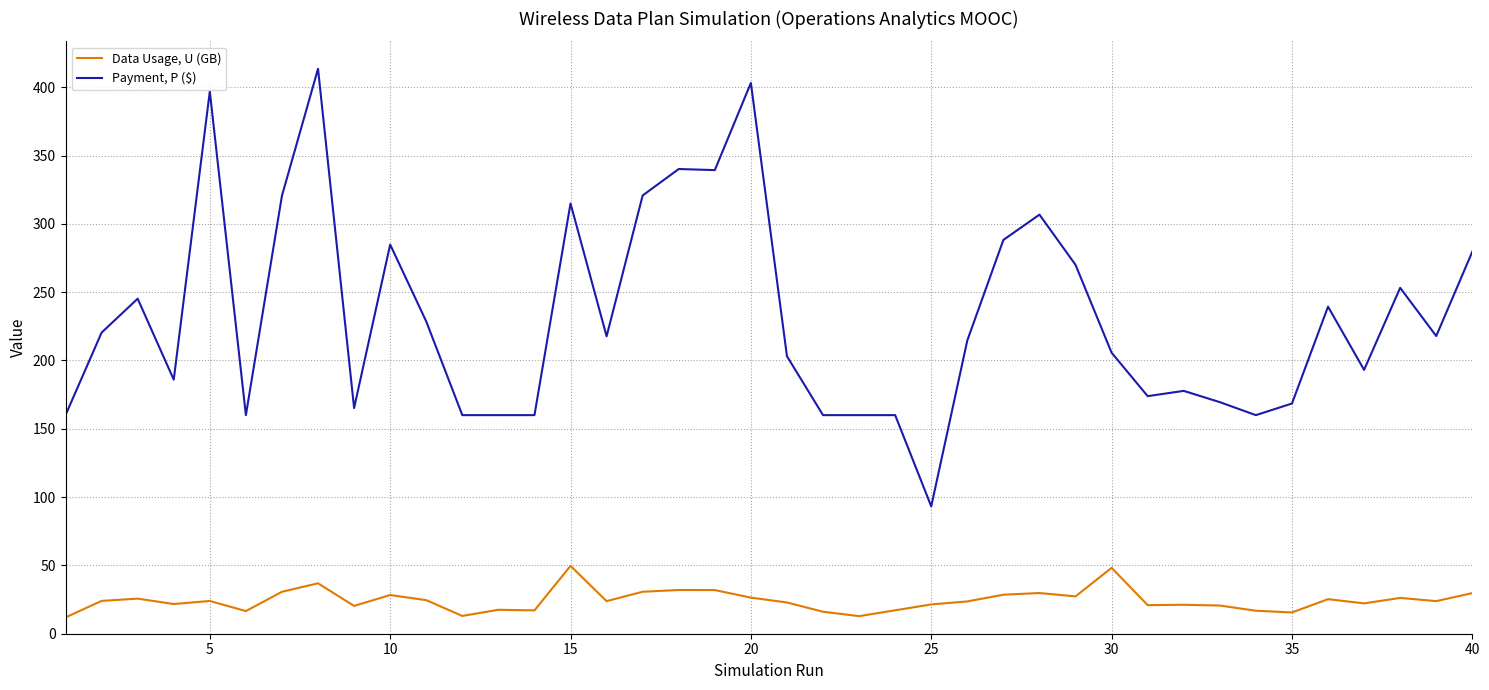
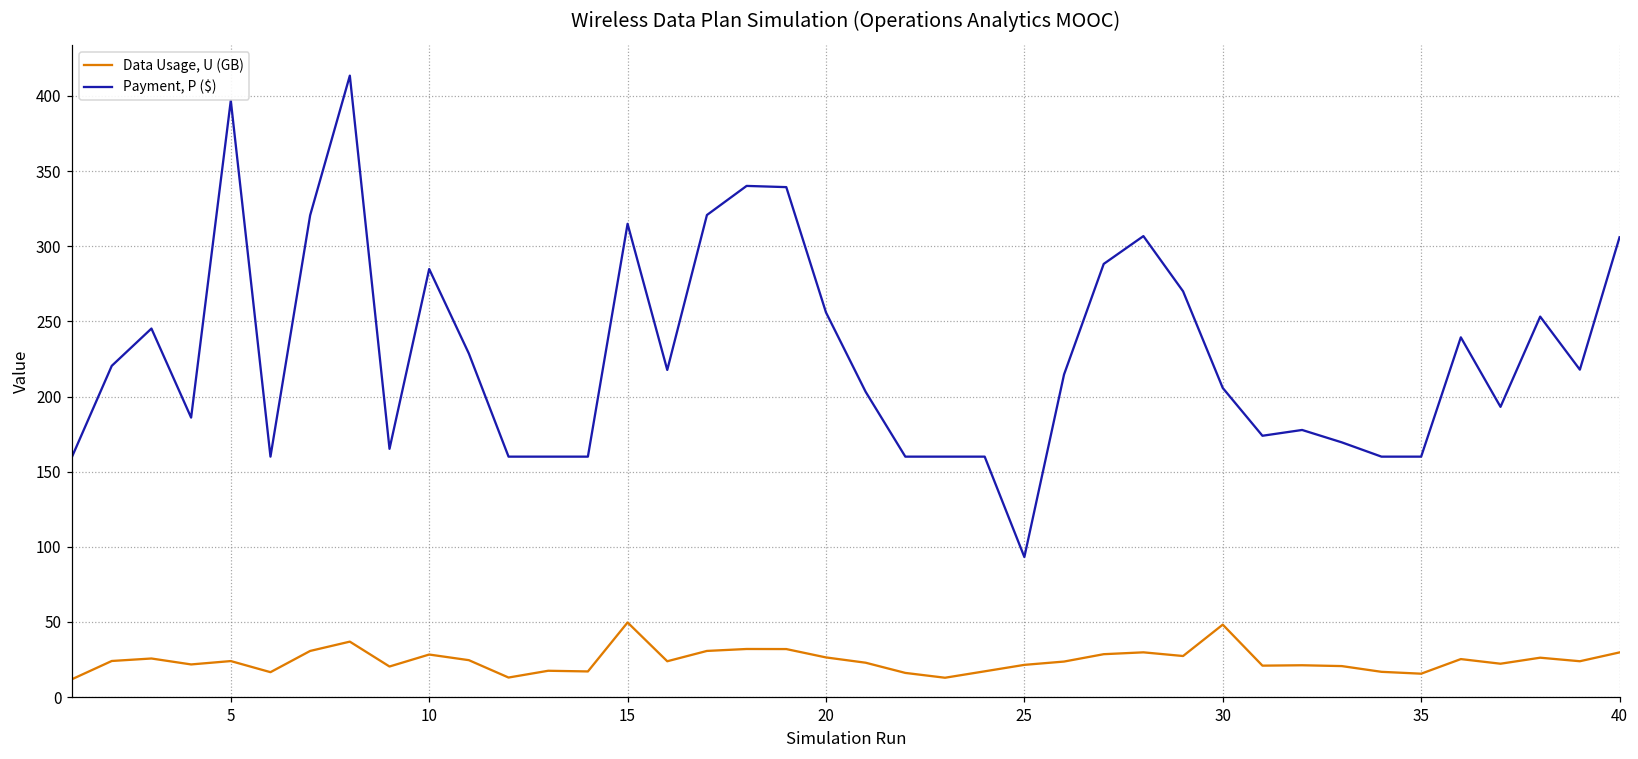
Payment, P ($), 20: 403 -> 256
Payment, P ($), 35: 169 -> 160
Payment, P ($), 40: 280 -> 306
